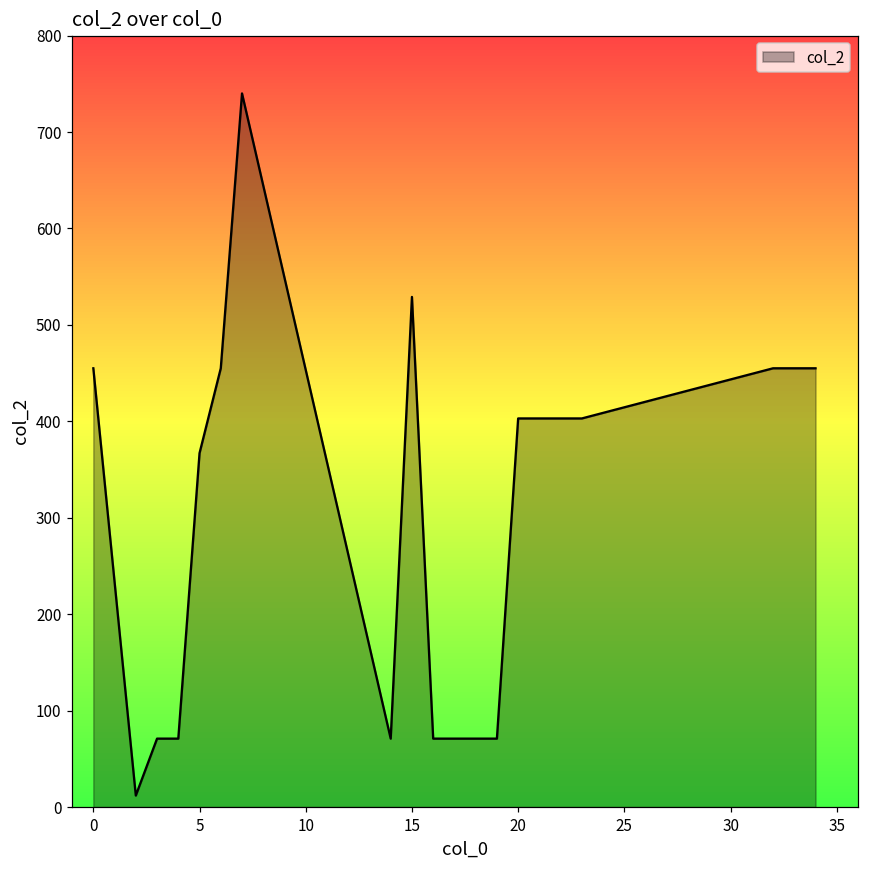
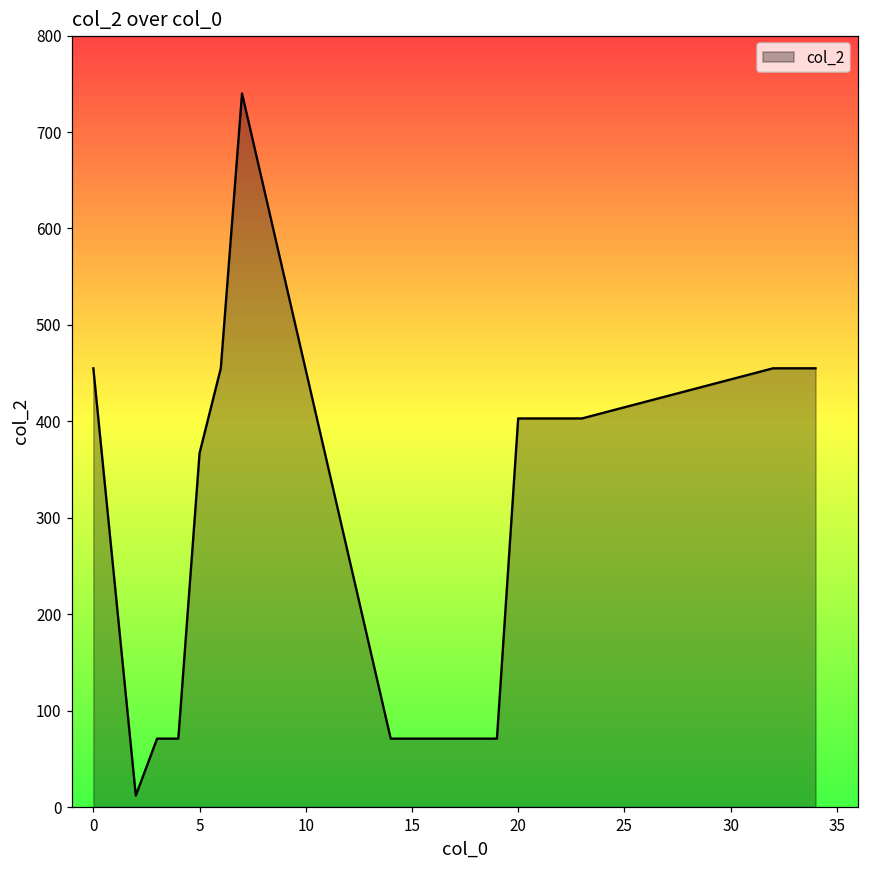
15: 530 -> 70
